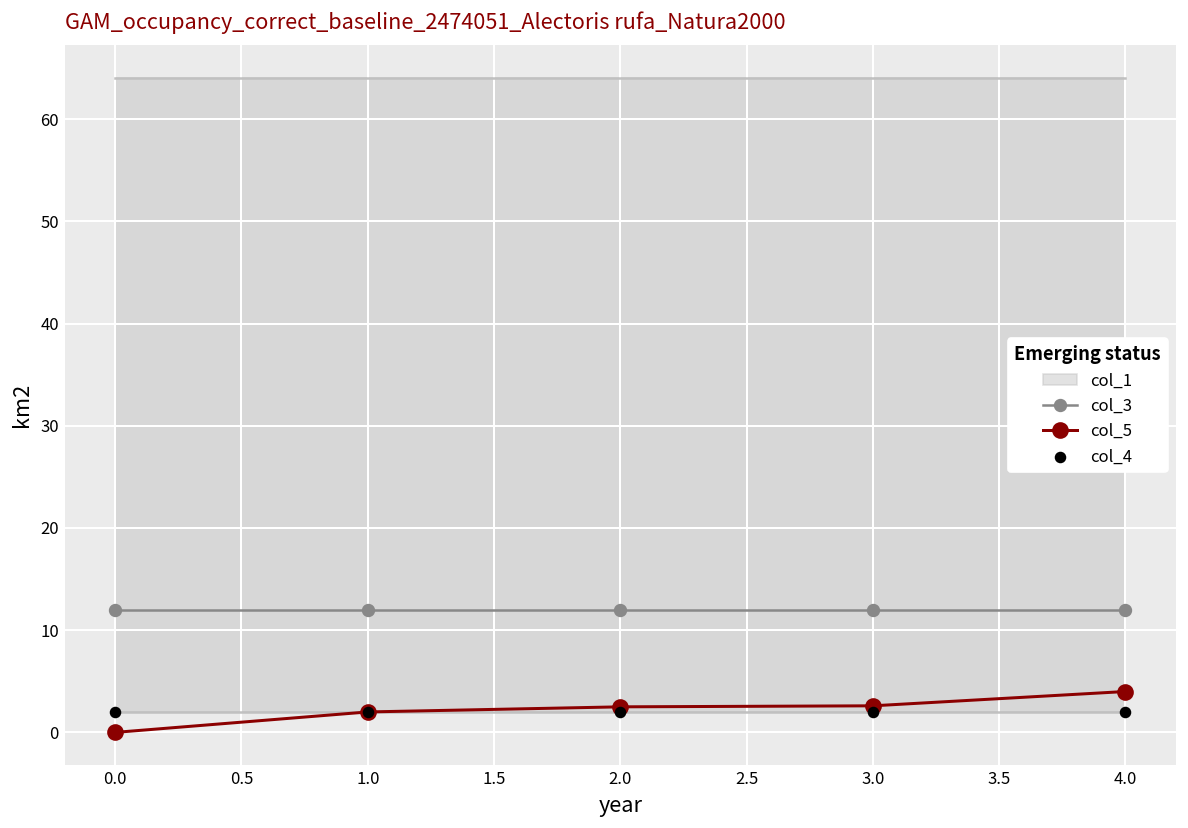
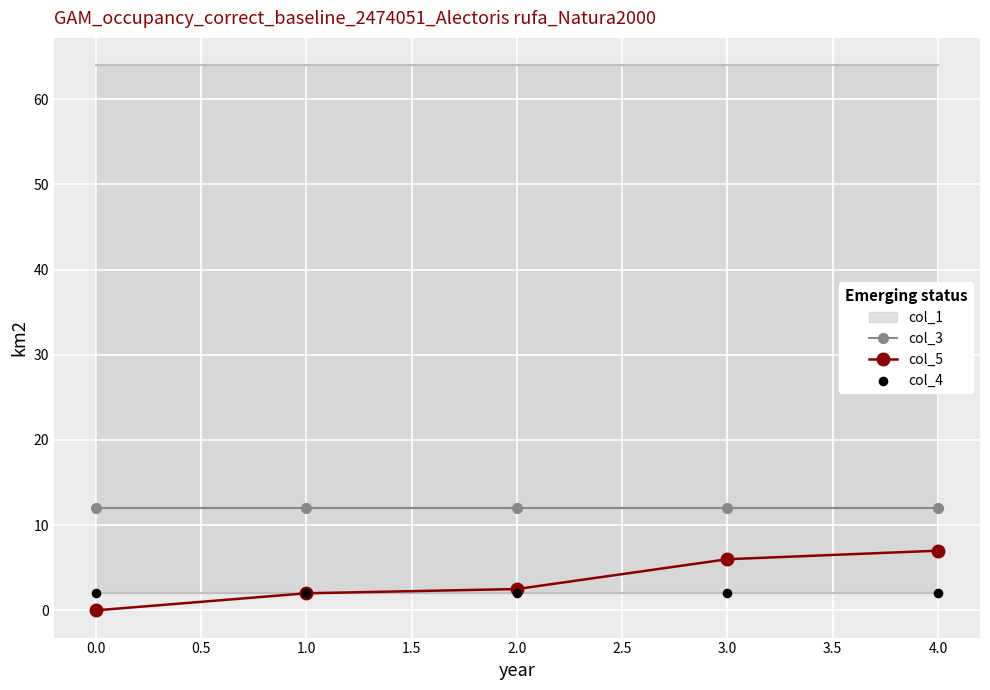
col_5, 3.0: 3 -> 6
col_5, 4.0: 4 -> 7
